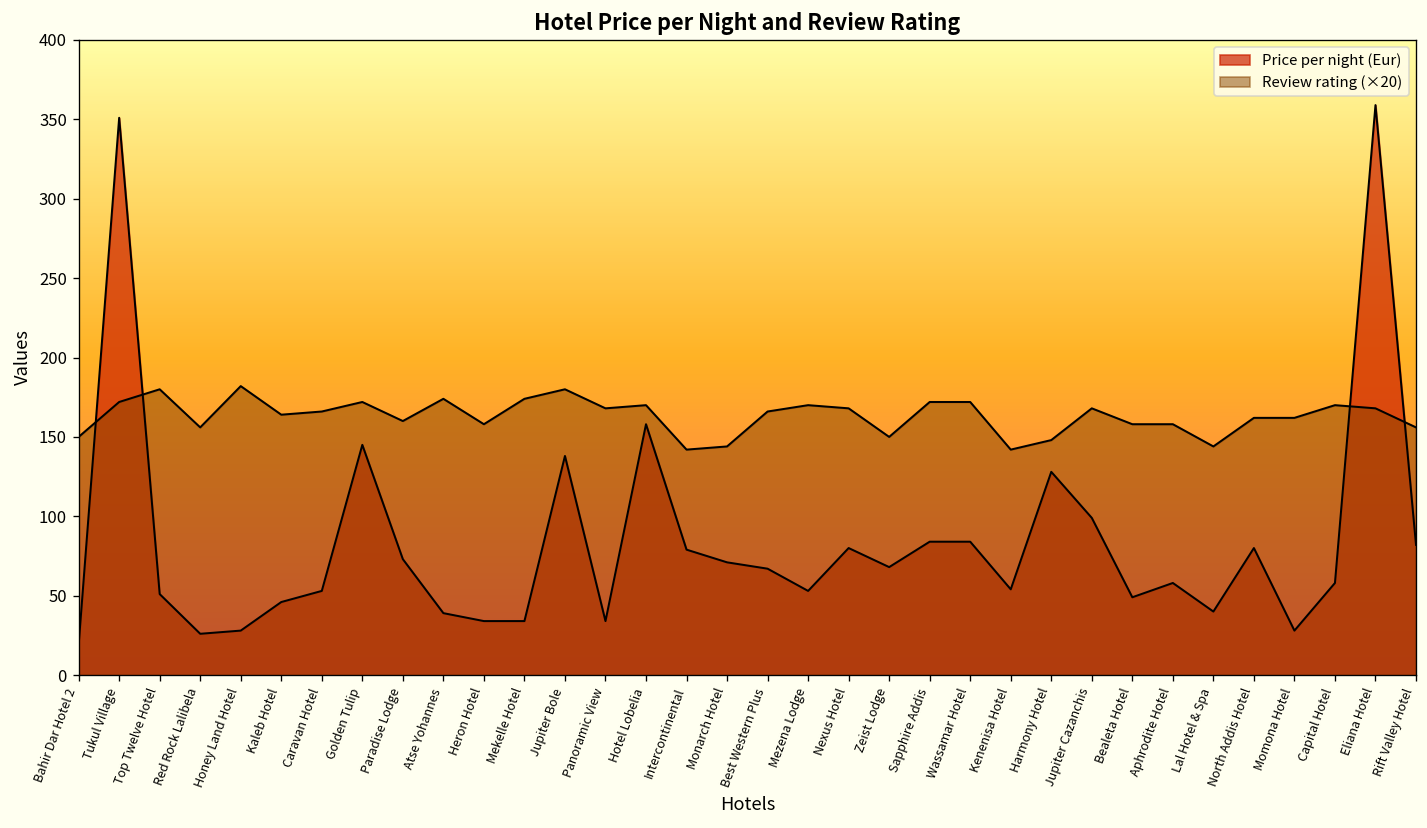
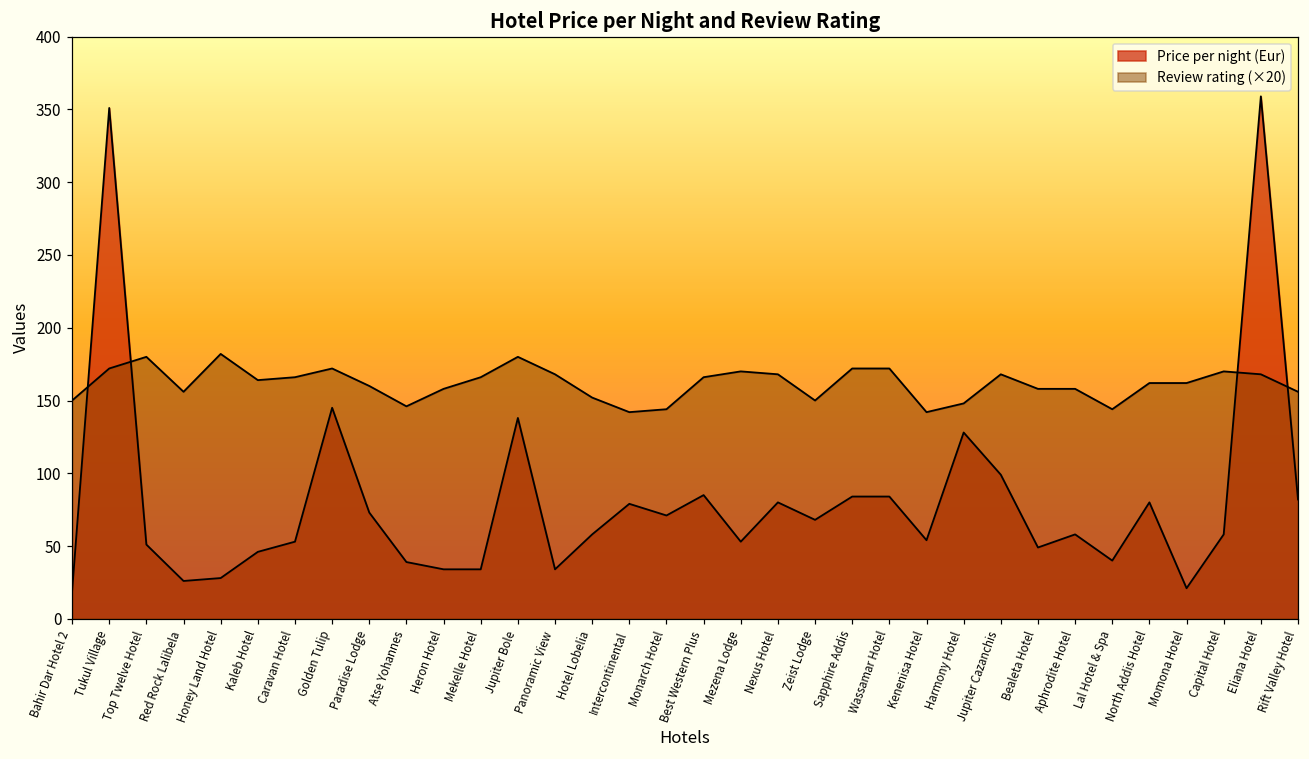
Review rating (×20), Atse Yohannes: 174 -> 146
Review rating (×20), Mekelle Hotel: 174 -> 166
Price per night (Eur), Hotel Lobelia: 158 -> 58
Review rating (×20), Hotel Lobelia: 170 -> 152
Price per night (Eur), Best Western Plus: 67 -> 85
Price per night (Eur), Momona Hotel: 28 -> 21
